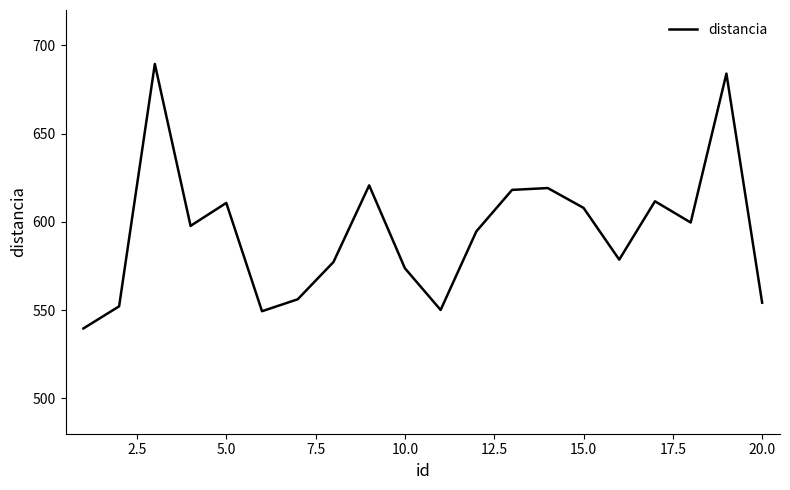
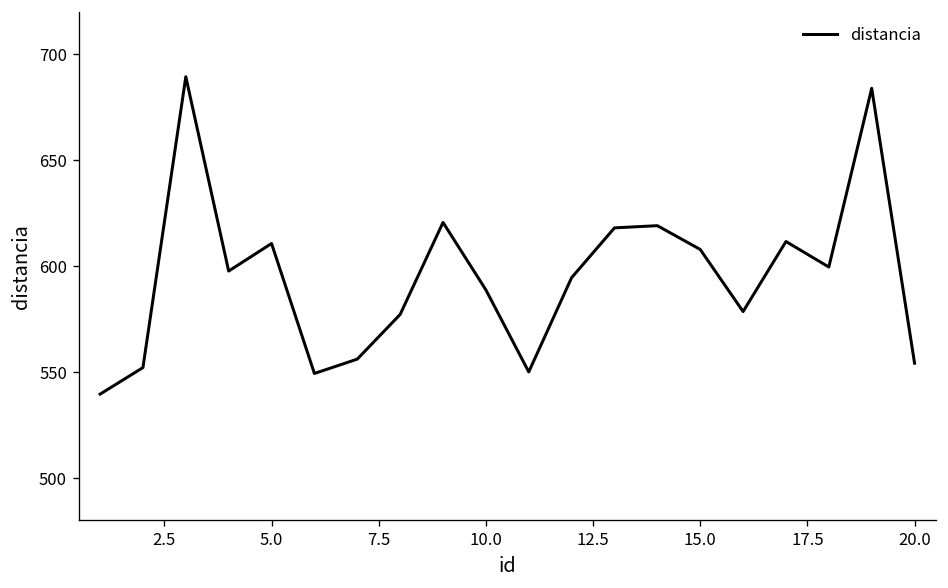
10.0: 574 -> 589
